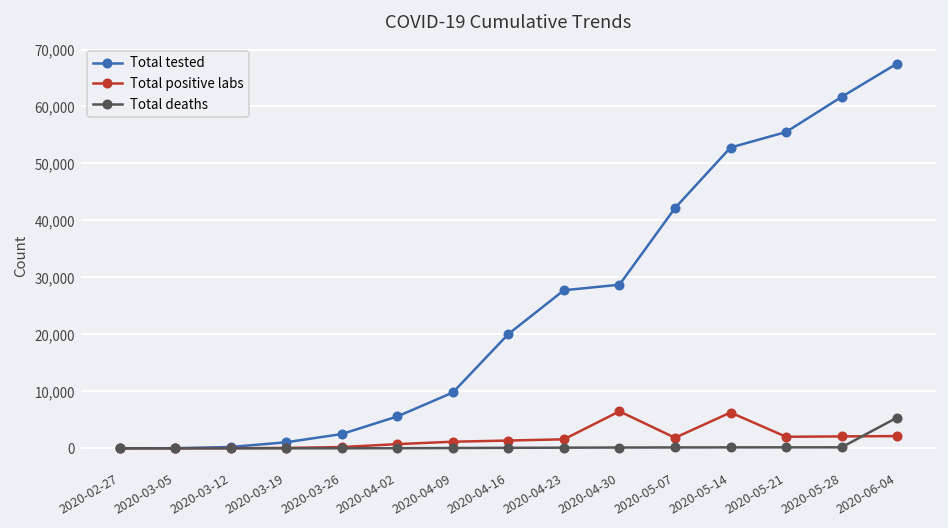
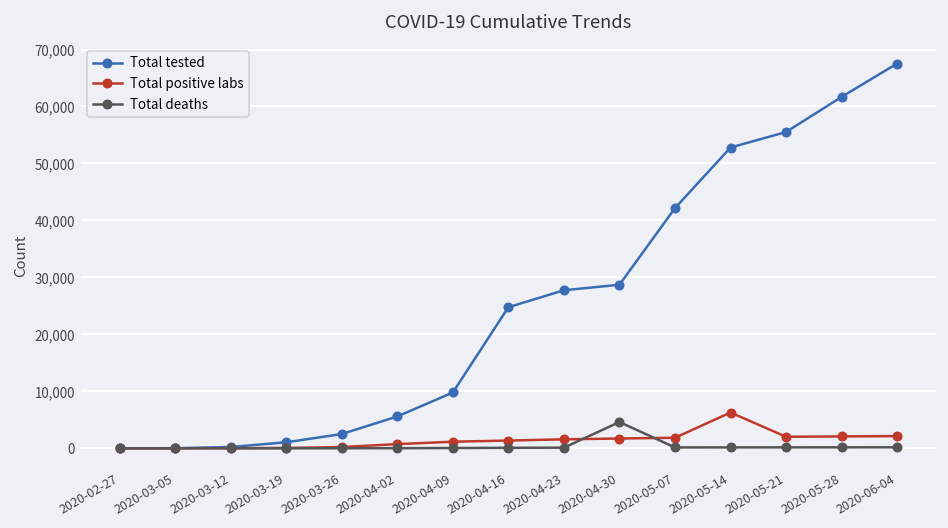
Total tested, 2020-04-16: 20,000 -> 25,000
Total positive labs, 2020-04-30: 6,000 -> 2,000
Total deaths, 2020-04-30: 0 -> 5,000
Total deaths, 2020-06-04: 5,000 -> 0
